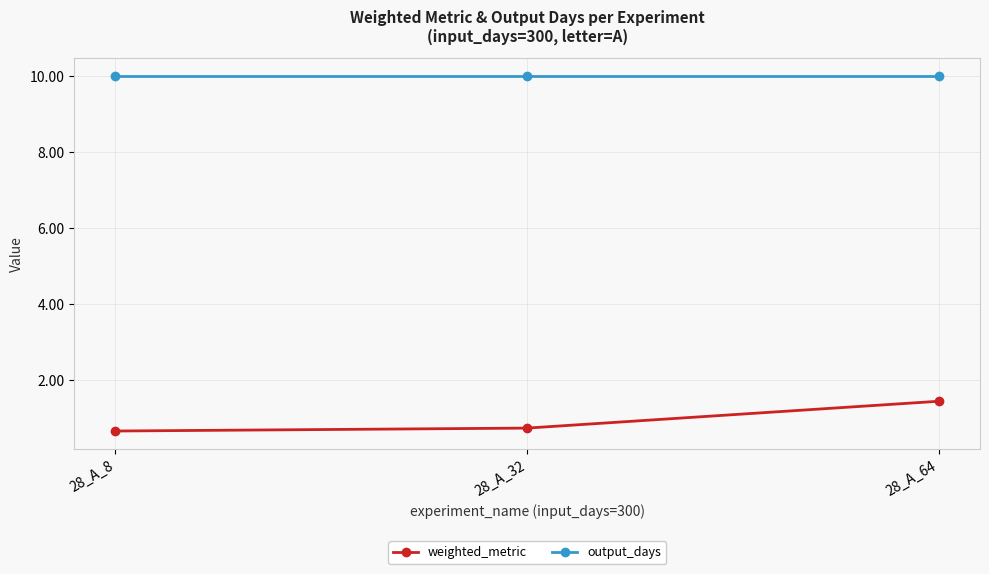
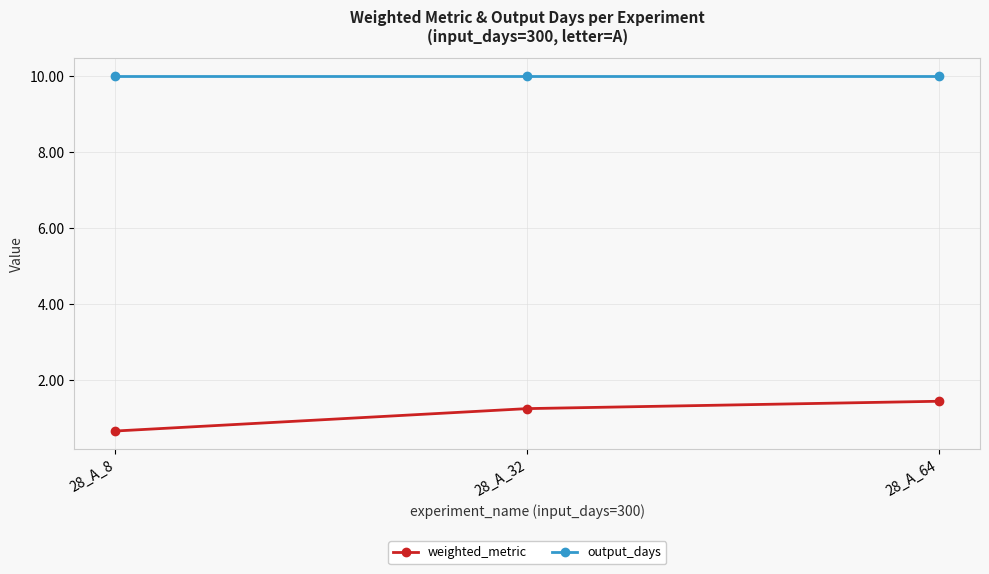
weighted_metric, 28_A_32: 0.7 -> 1.3
